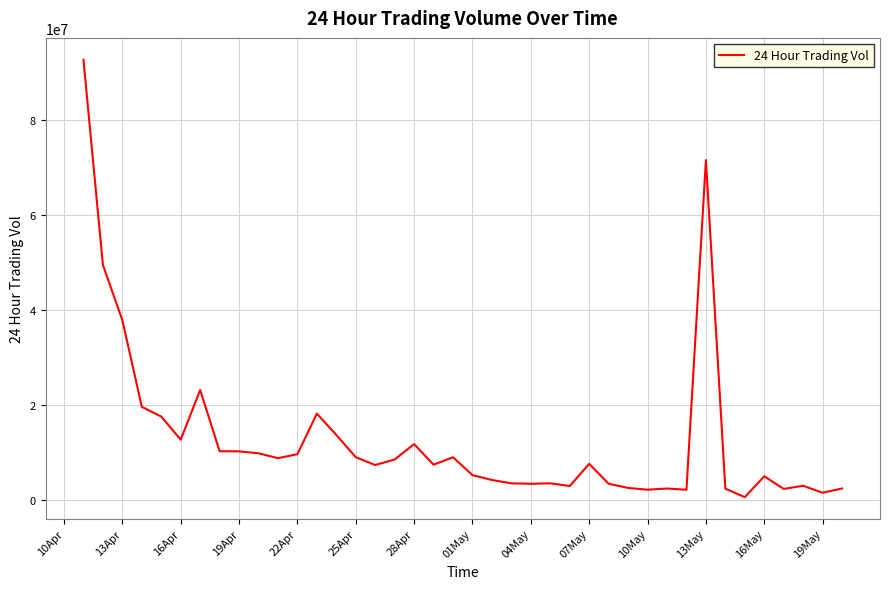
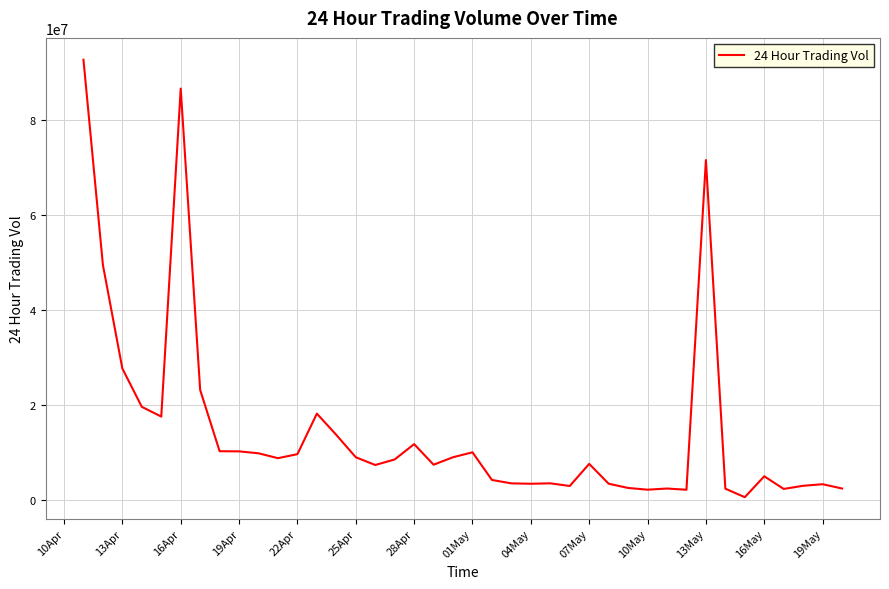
13Apr: 38000000 -> 28000000
16Apr: 13000000 -> 87000000
01May: 5000000 -> 10000000
19May: 1000000 -> 3000000
